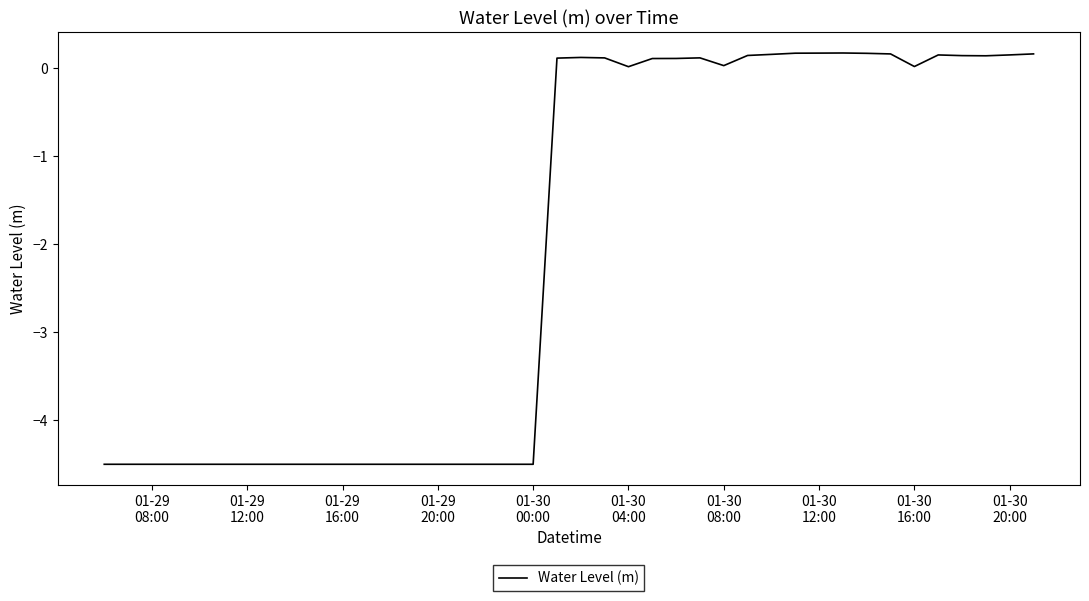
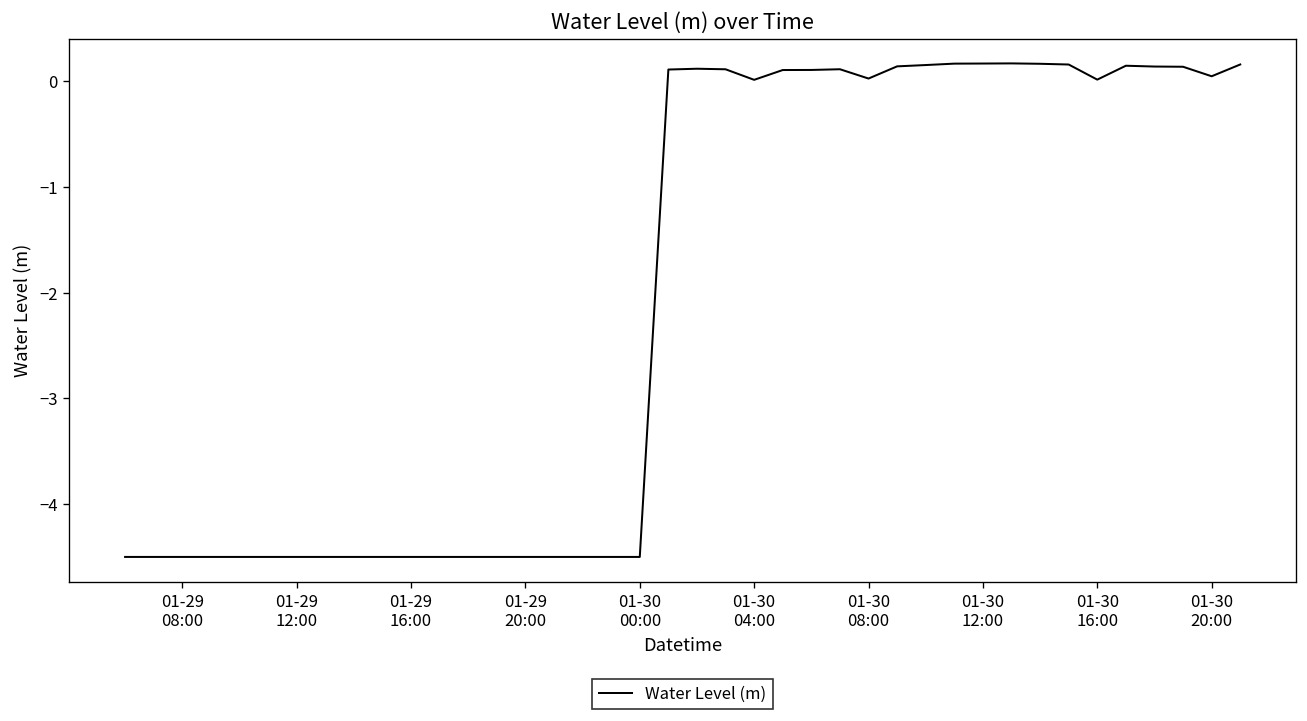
01-30 20:00: 0.1 -> 0.0
